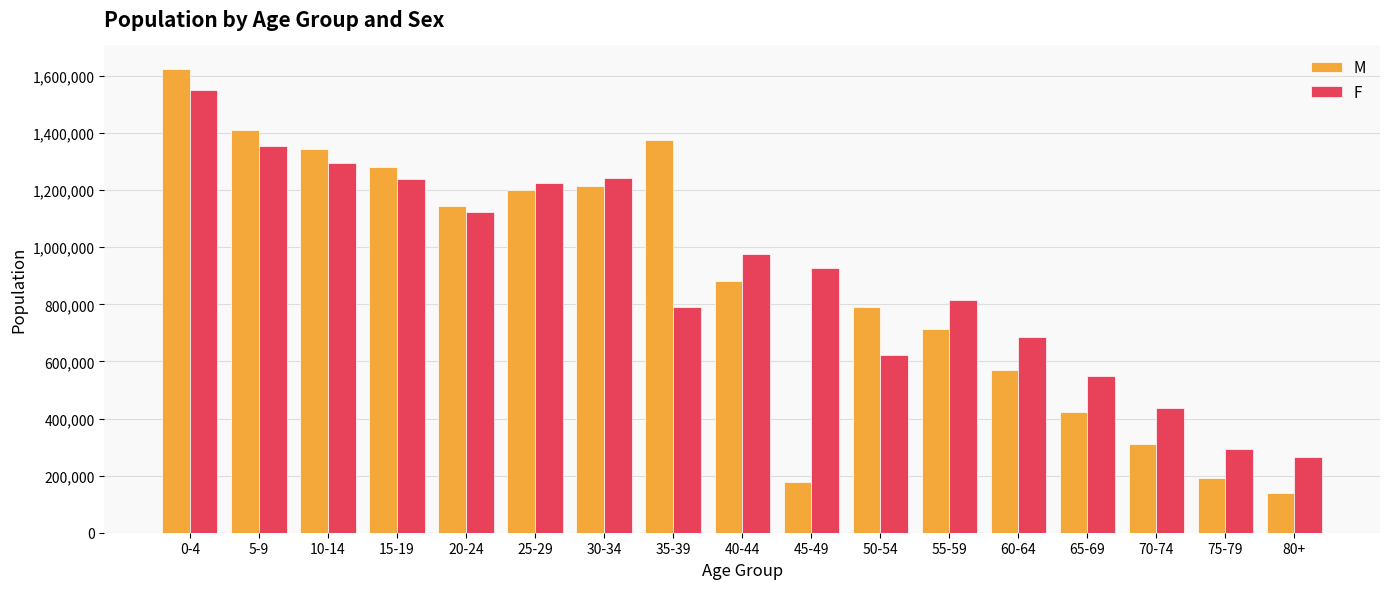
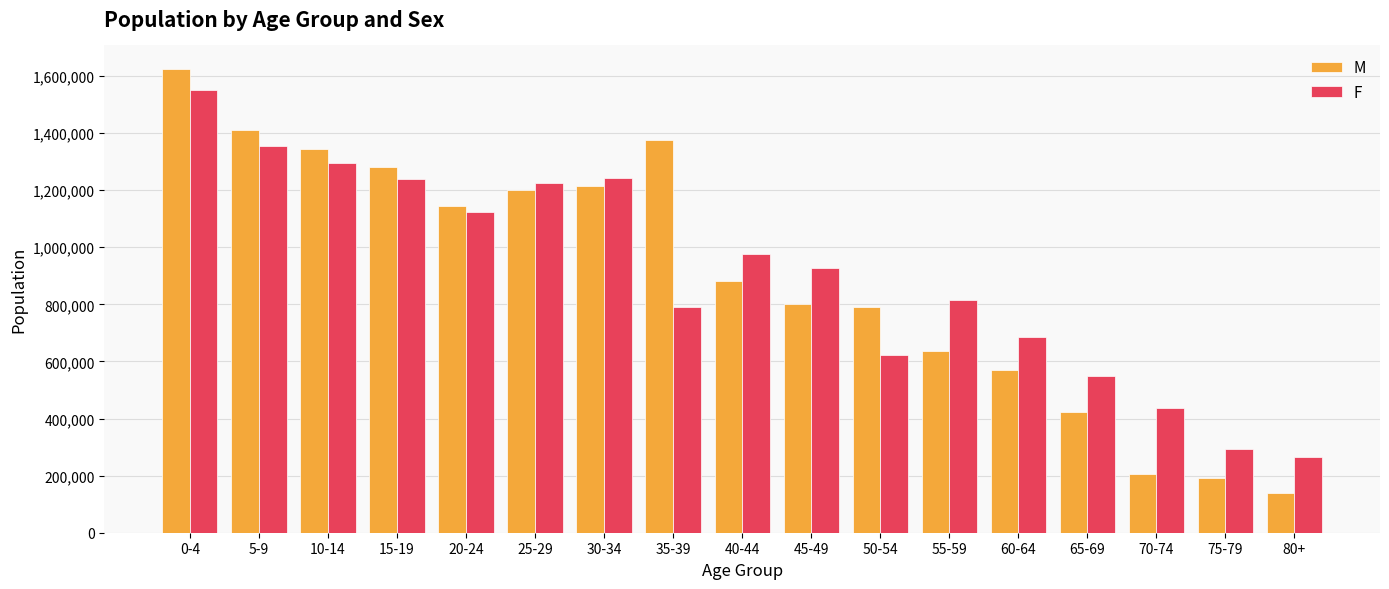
M, 45-49: 180,000 -> 800,000
M, 55-59: 710,000 -> 640,000
M, 70-74: 310,000 -> 210,000
